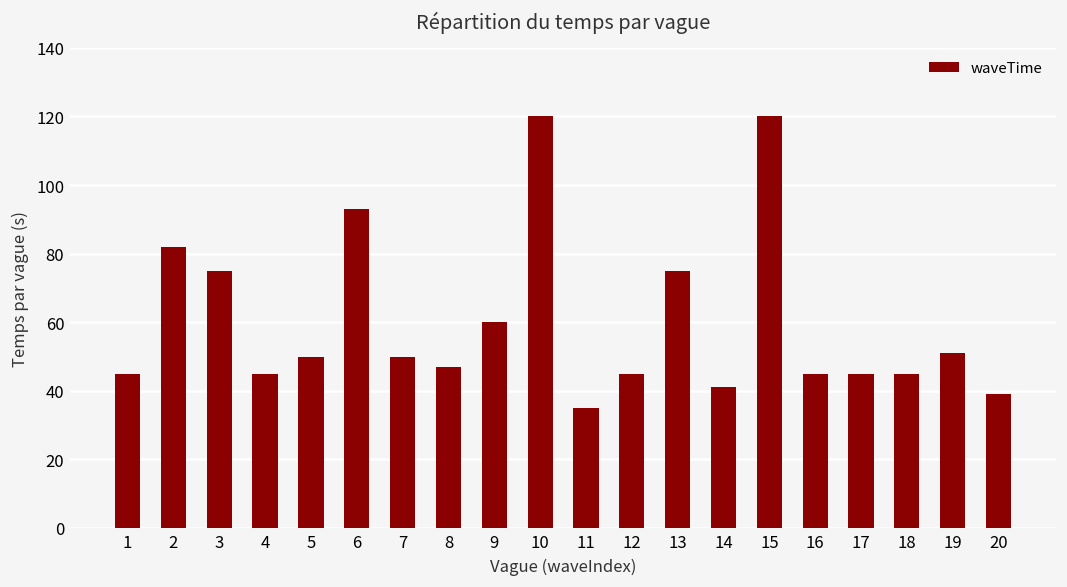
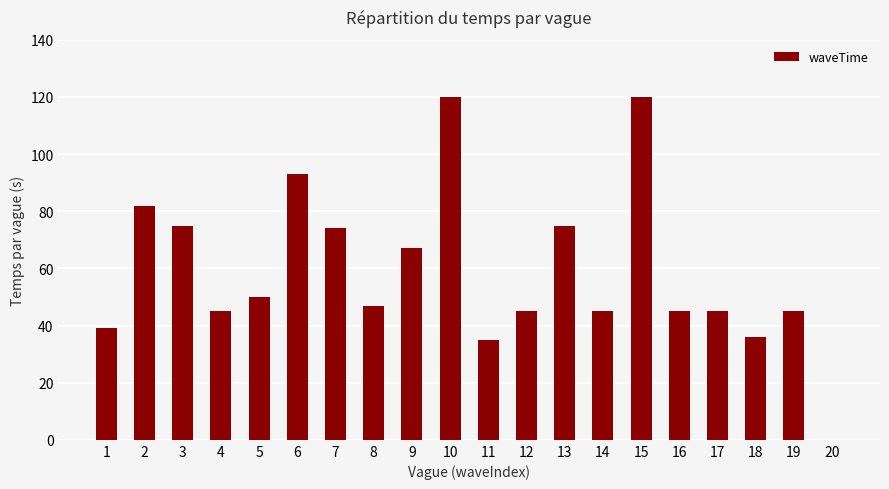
1: 45 -> 39
7: 50 -> 74
9: 60 -> 67
14: 41 -> 45
18: 45 -> 36
19: 51 -> 45
20: 39 -> 0
